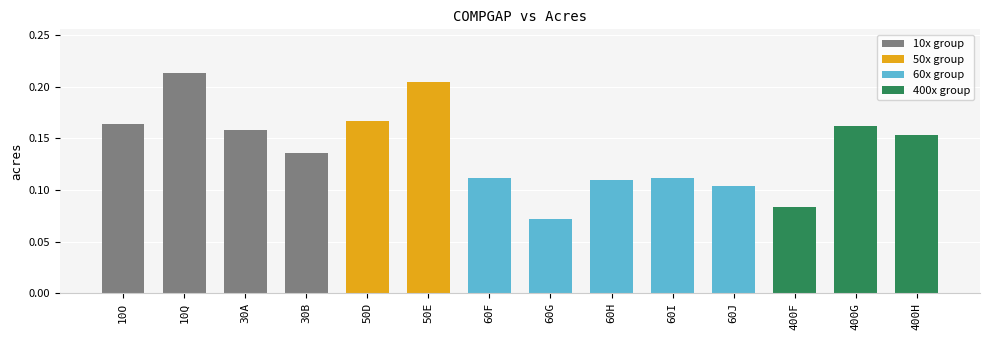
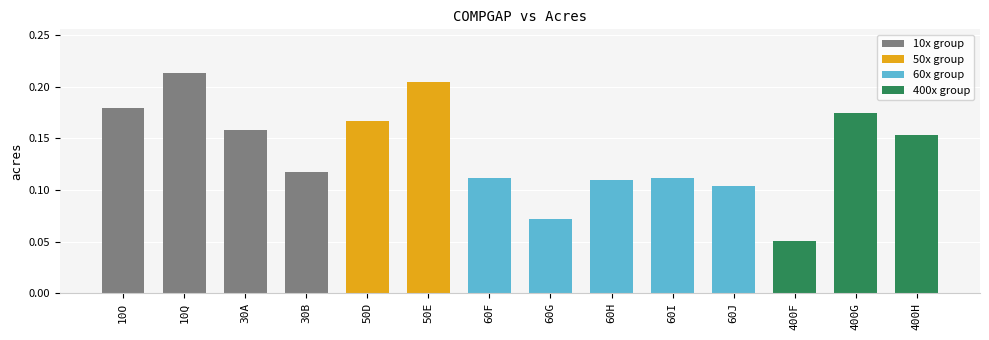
10O: 0.164 -> 0.179
30B: 0.136 -> 0.117
400F: 0.084 -> 0.051
400G: 0.162 -> 0.175
